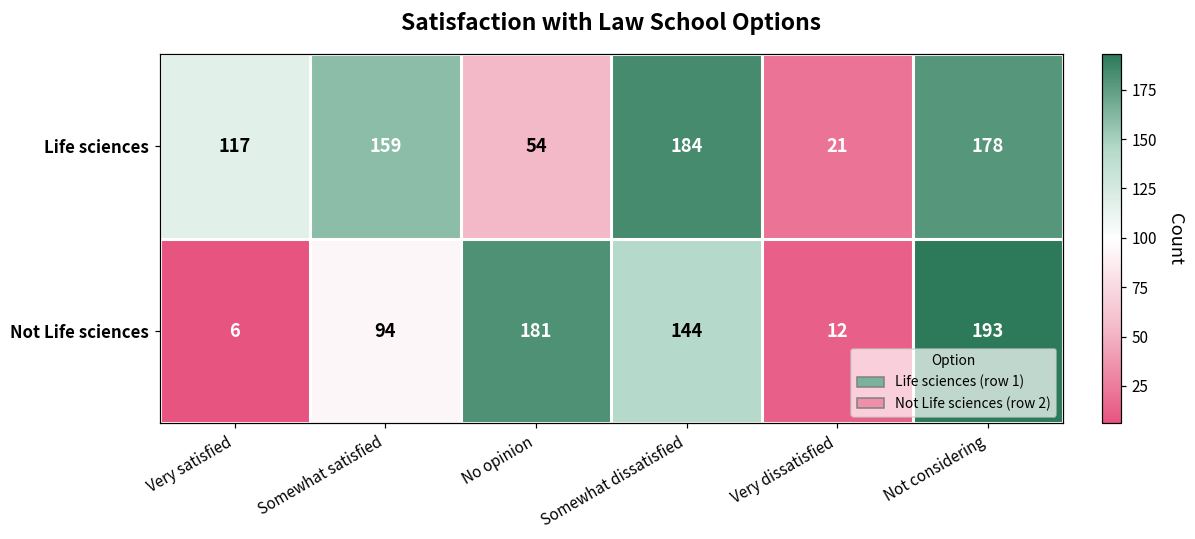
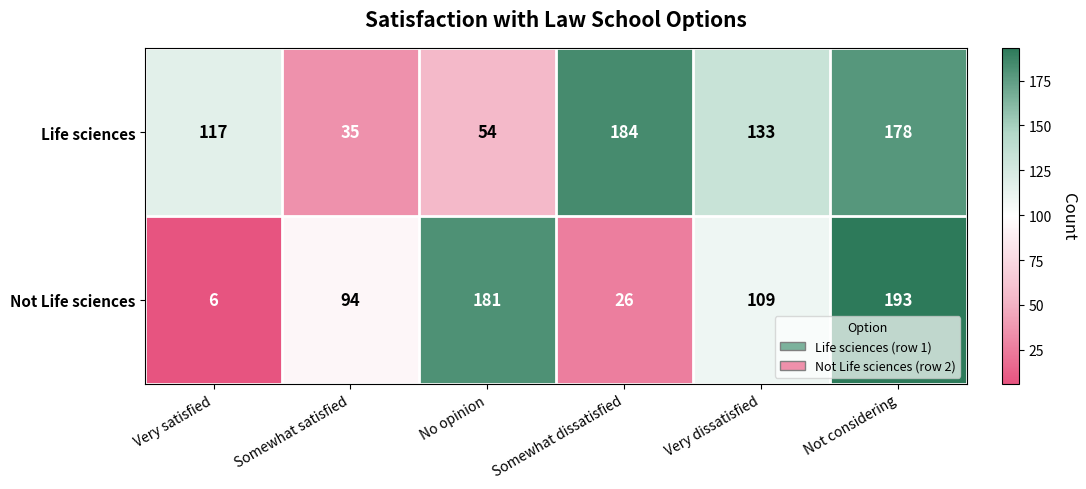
Life sciences, Somewhat satisfied: 159 -> 35
Life sciences, Very dissatisfied: 21 -> 133
Not Life sciences, Somewhat dissatisfied: 144 -> 26
Not Life sciences, Very dissatisfied: 12 -> 109
